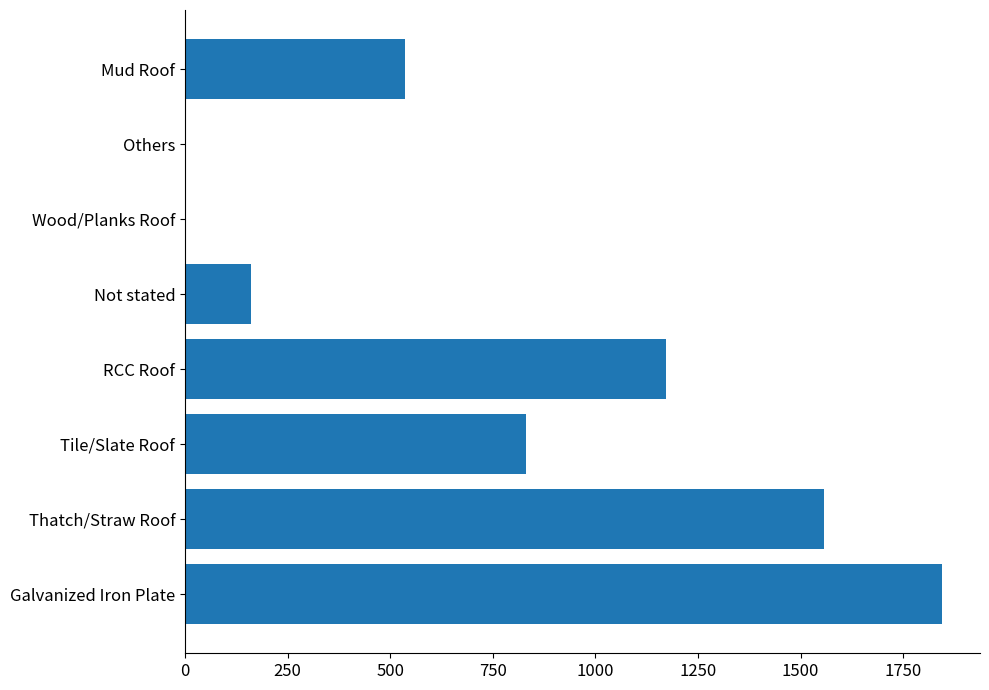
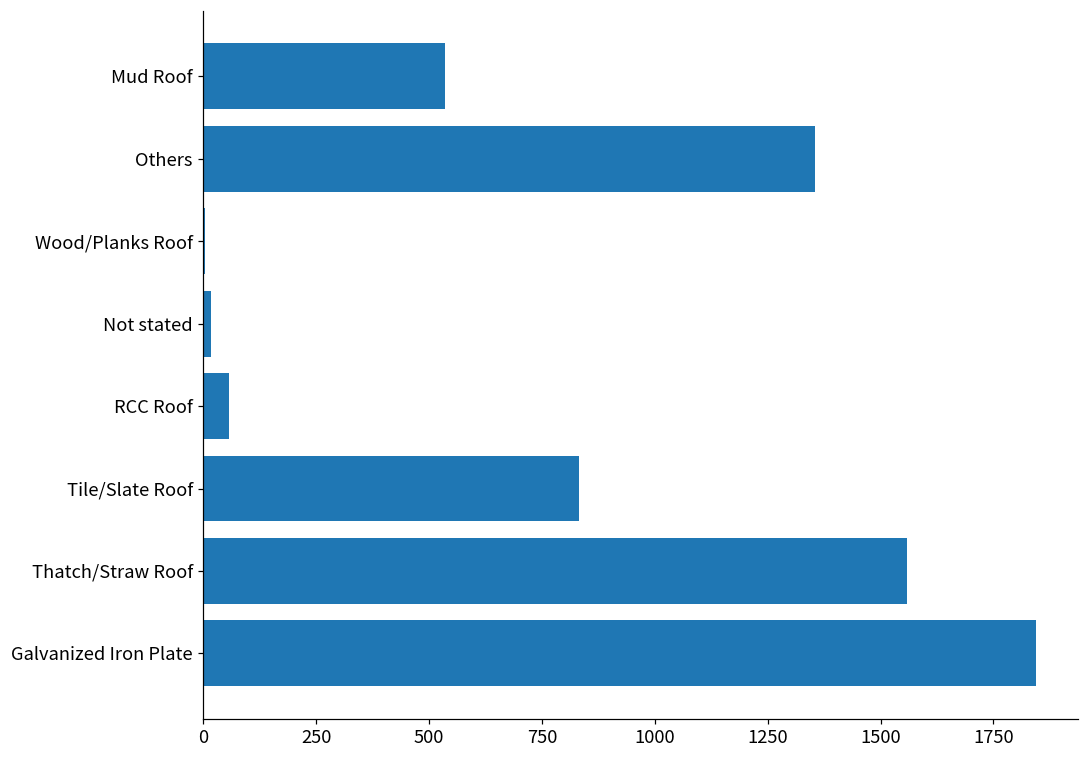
Others: 0 -> 1350
Not stated: 160 -> 20
RCC Roof: 1170 -> 60
